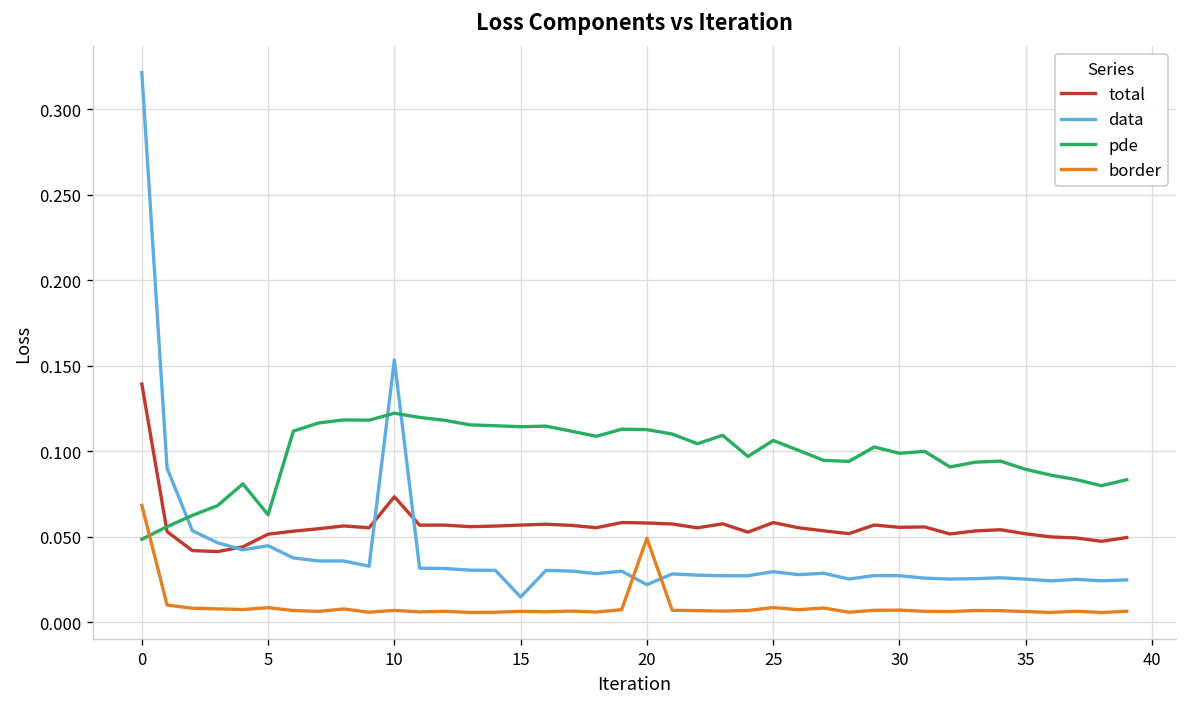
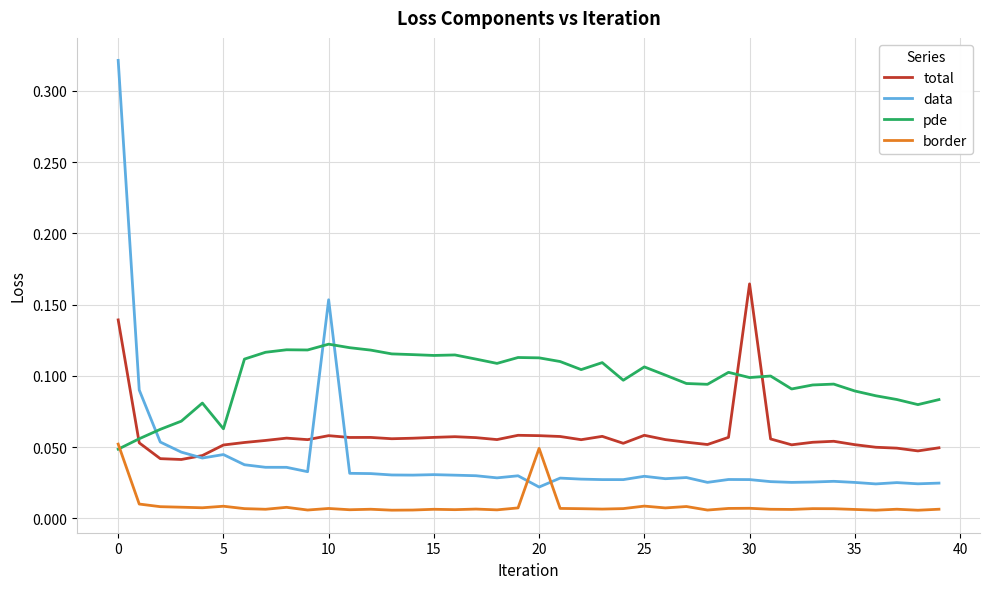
border, 0: 0.068 -> 0.052
total, 10: 0.073 -> 0.058
data, 15: 0.015 -> 0.031
total, 30: 0.056 -> 0.165
